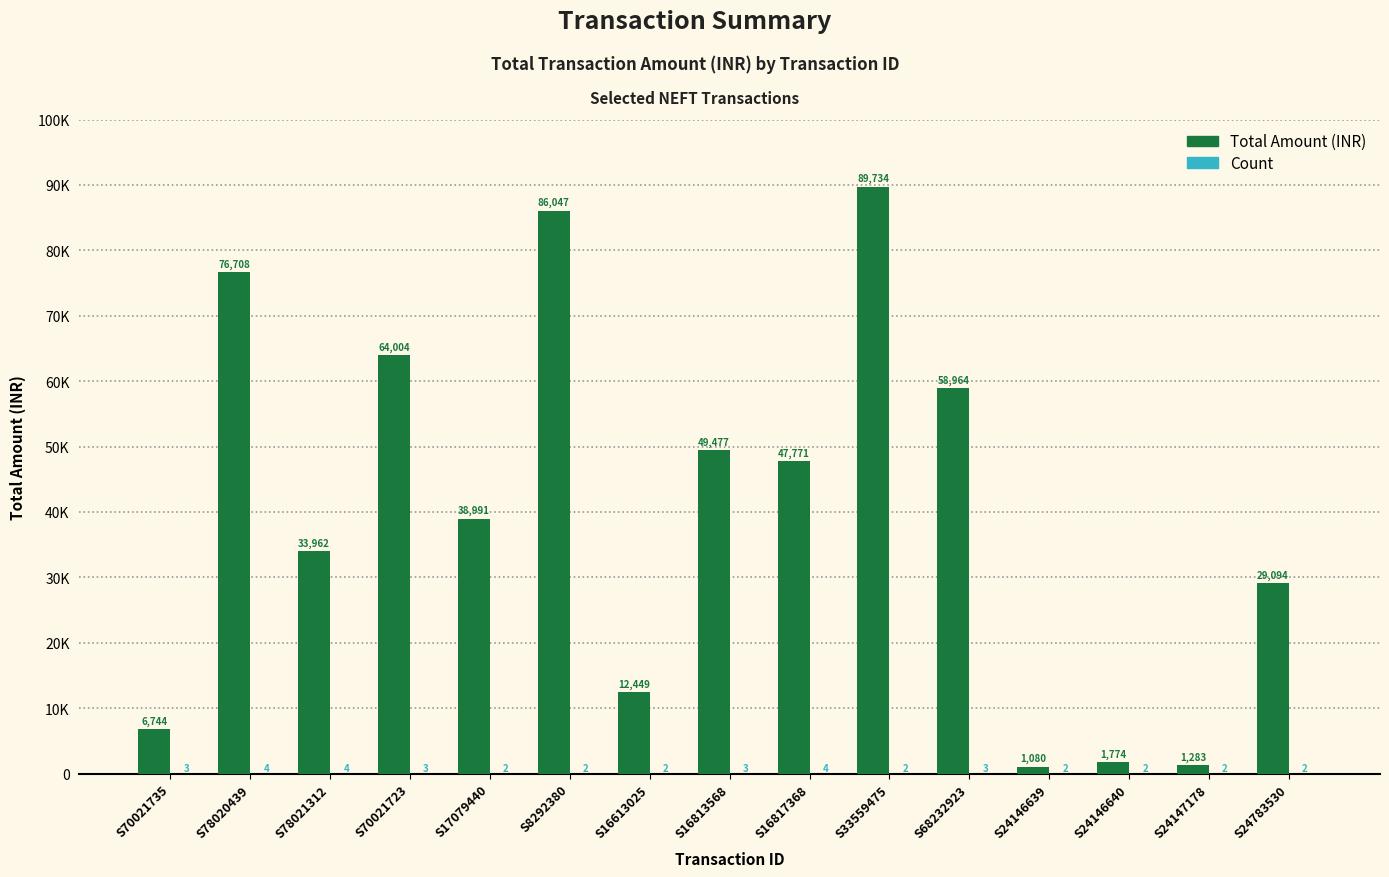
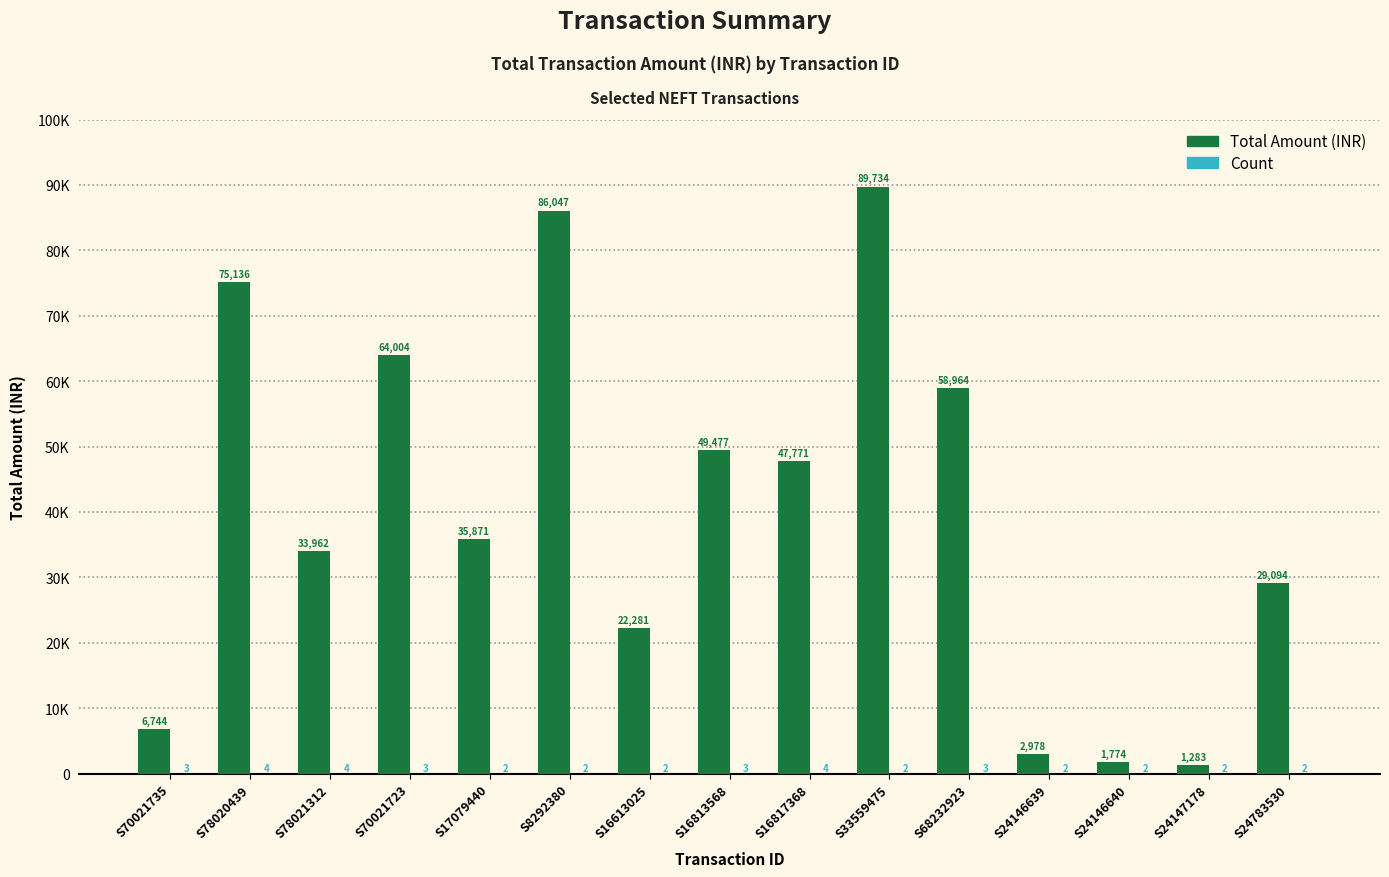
Total Amount (INR), S78020439: 76,708 -> 75,136
Total Amount (INR), S17079440: 38,991 -> 35,871
Total Amount (INR), S16613025: 12,449 -> 22,281
Total Amount (INR), S24146639: 1,080 -> 2,978
